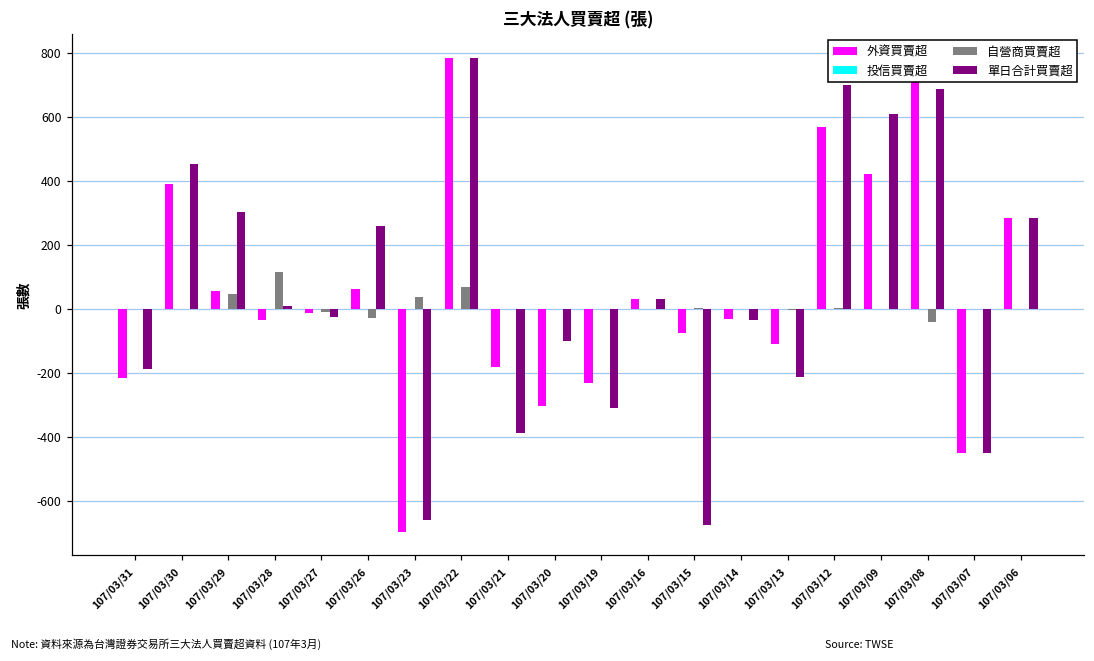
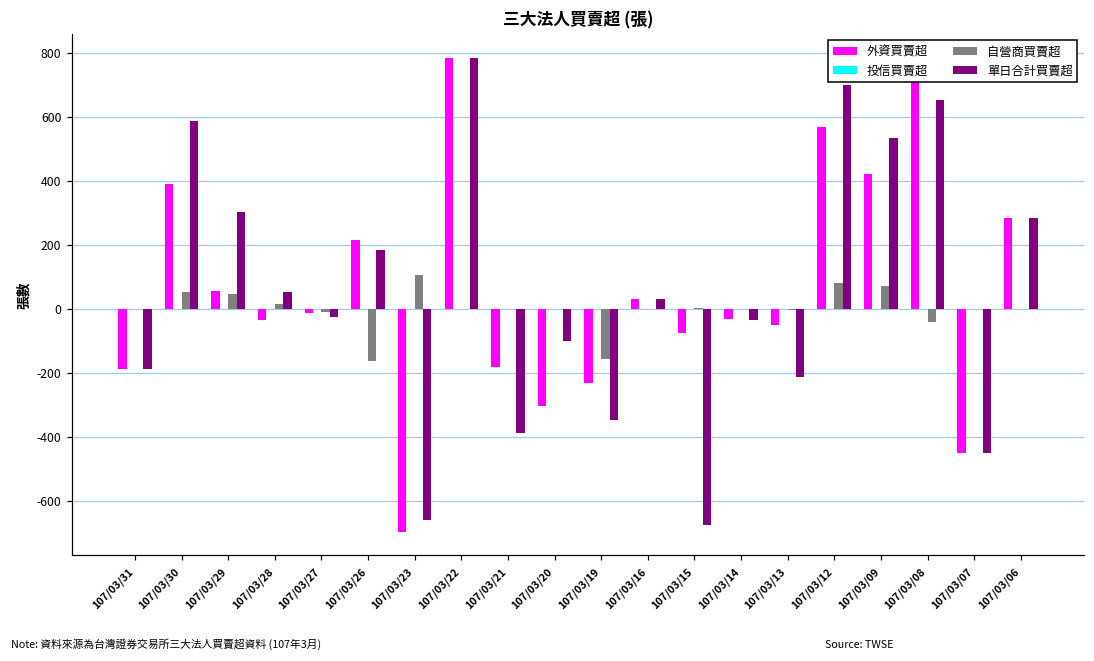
外資買賣超, 107/03/31: -220 -> -190
自營商買賣超, 107/03/30: 0 -> 50
單日合計買賣超, 107/03/30: 450 -> 590
自營商買賣超, 107/03/28: 120 -> 10
單日合計買賣超, 107/03/28: 10 -> 50
外資買賣超, 107/03/26: 60 -> 210
自營商買賣超, 107/03/26: -30 -> -160
單日合計買賣超, 107/03/26: 260 -> 180
自營商買賣超, 107/03/23: 40 -> 110
自營商買賣超, 107/03/22: 70 -> 0
自營商買賣超, 107/03/19: 0 -> -160
單日合計買賣超, 107/03/19: -310 -> -350
外資買賣超, 107/03/13: -110 -> -50
自營商買賣超, 107/03/12: 0 -> 80
自營商買賣超, 107/03/09: 0 -> 70
單日合計買賣超, 107/03/09: 610 -> 530
單日合計買賣超, 107/03/08: 690 -> 650
